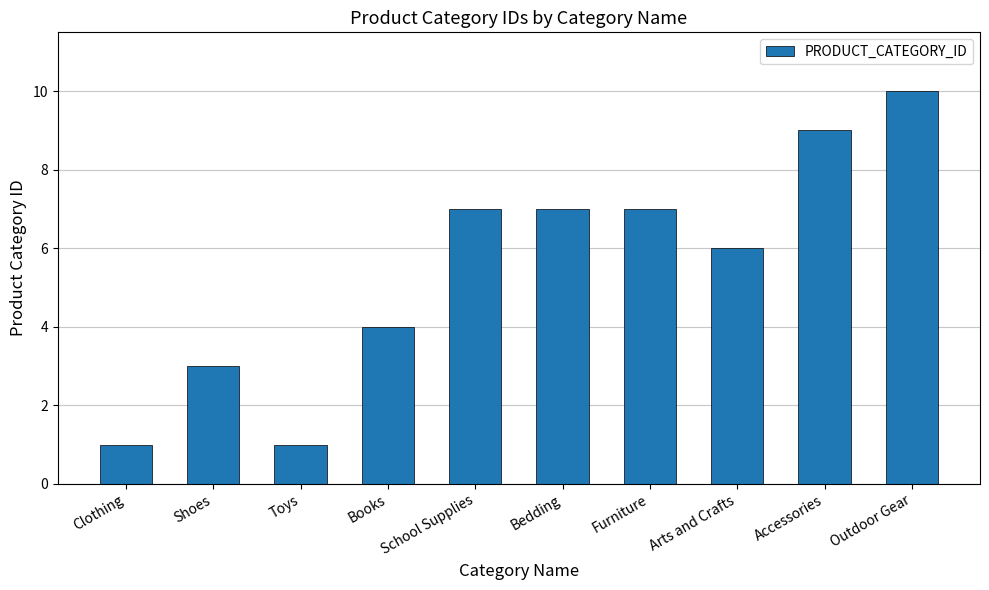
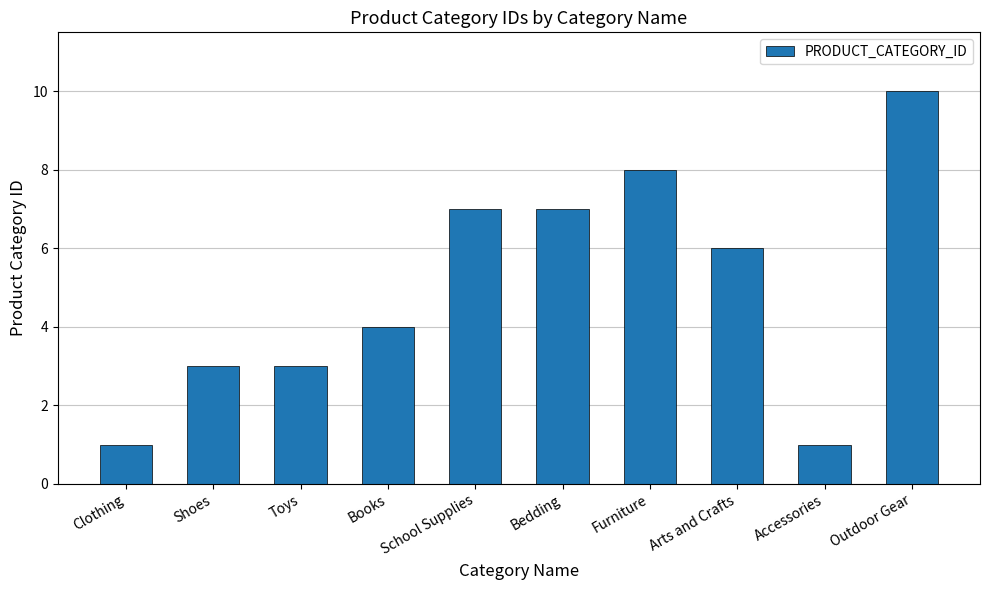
Toys: 1 -> 3
Furniture: 7 -> 8
Accessories: 9 -> 1
